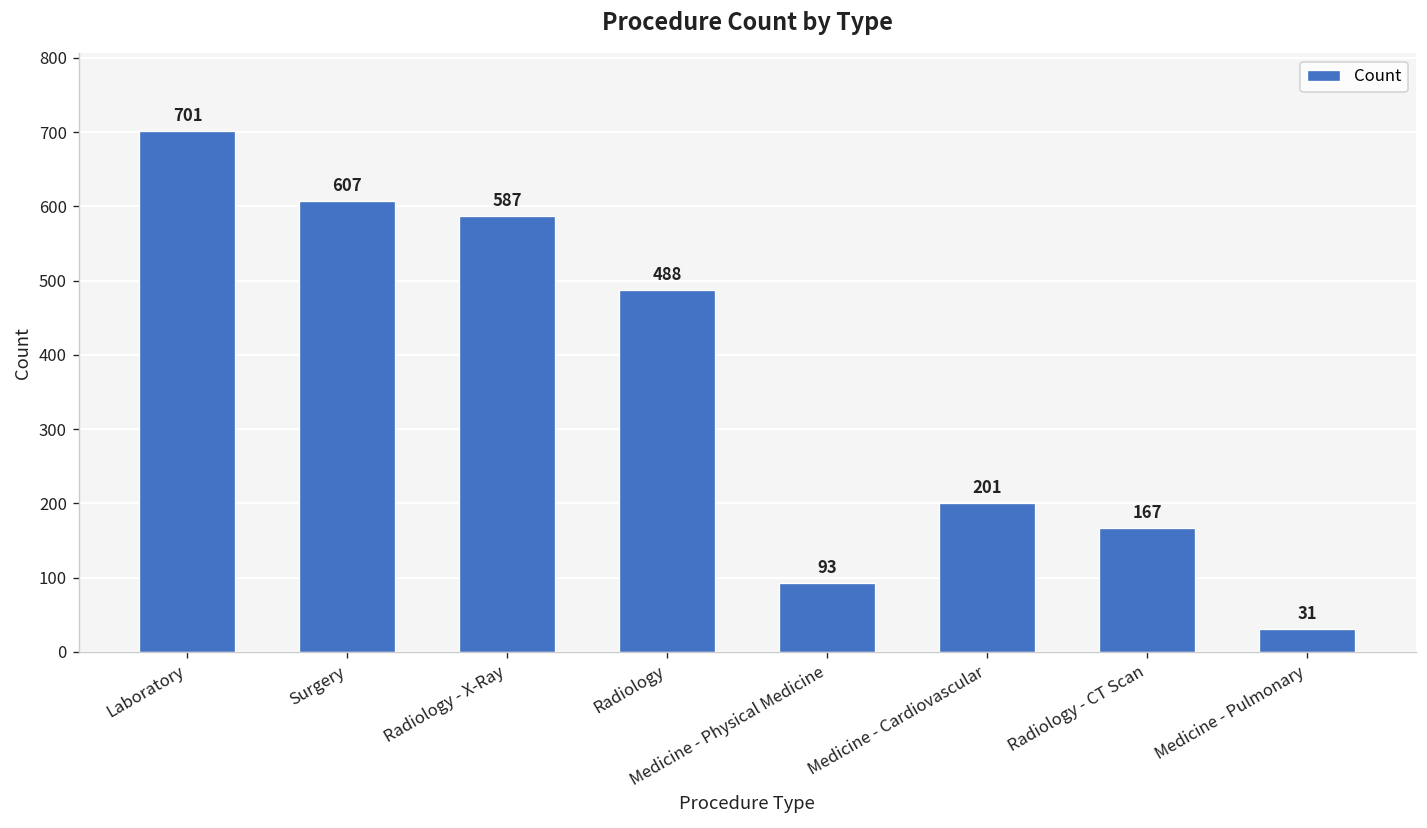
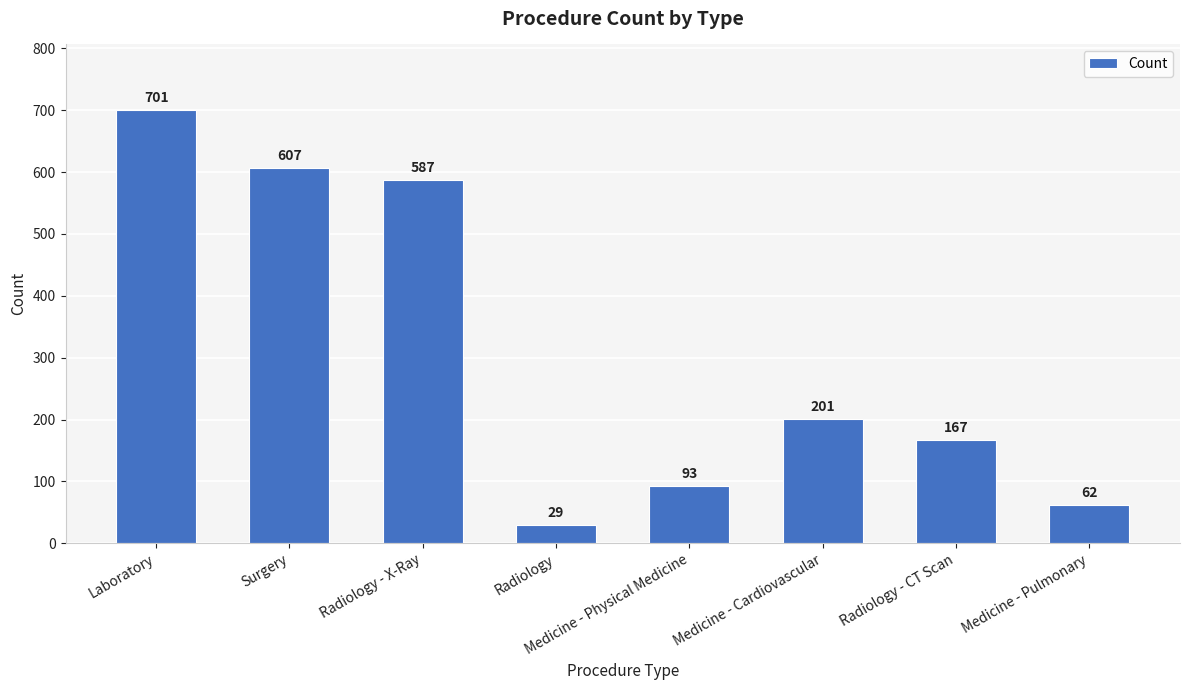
Radiology: 488 -> 29
Medicine - Pulmonary: 31 -> 62
